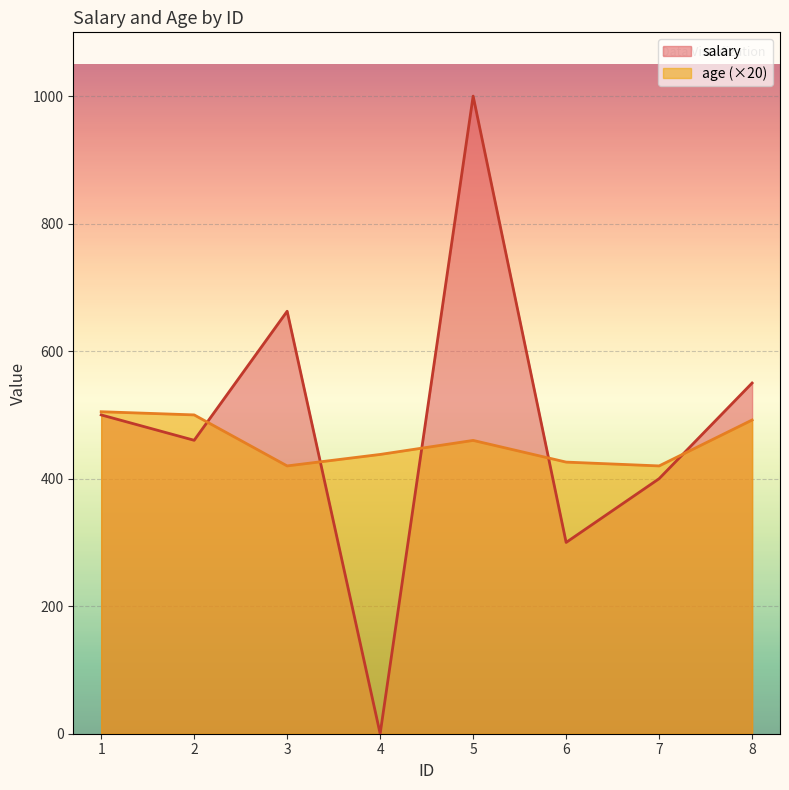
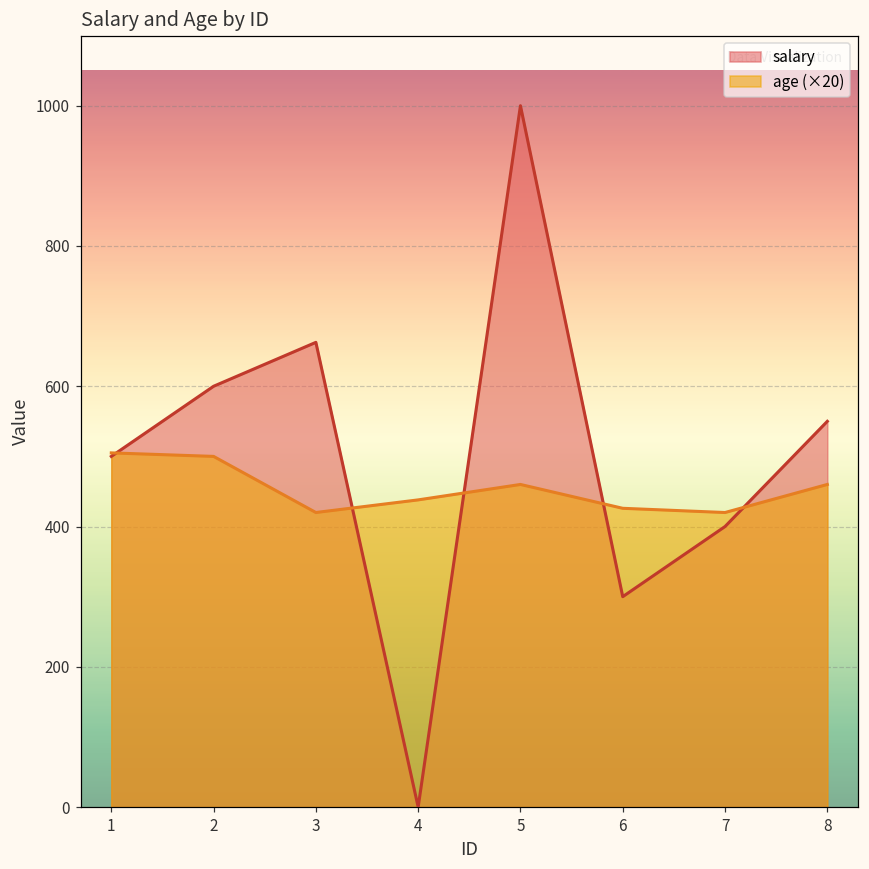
salary, 2: 460 -> 600
age (×20), 8: 490 -> 460
